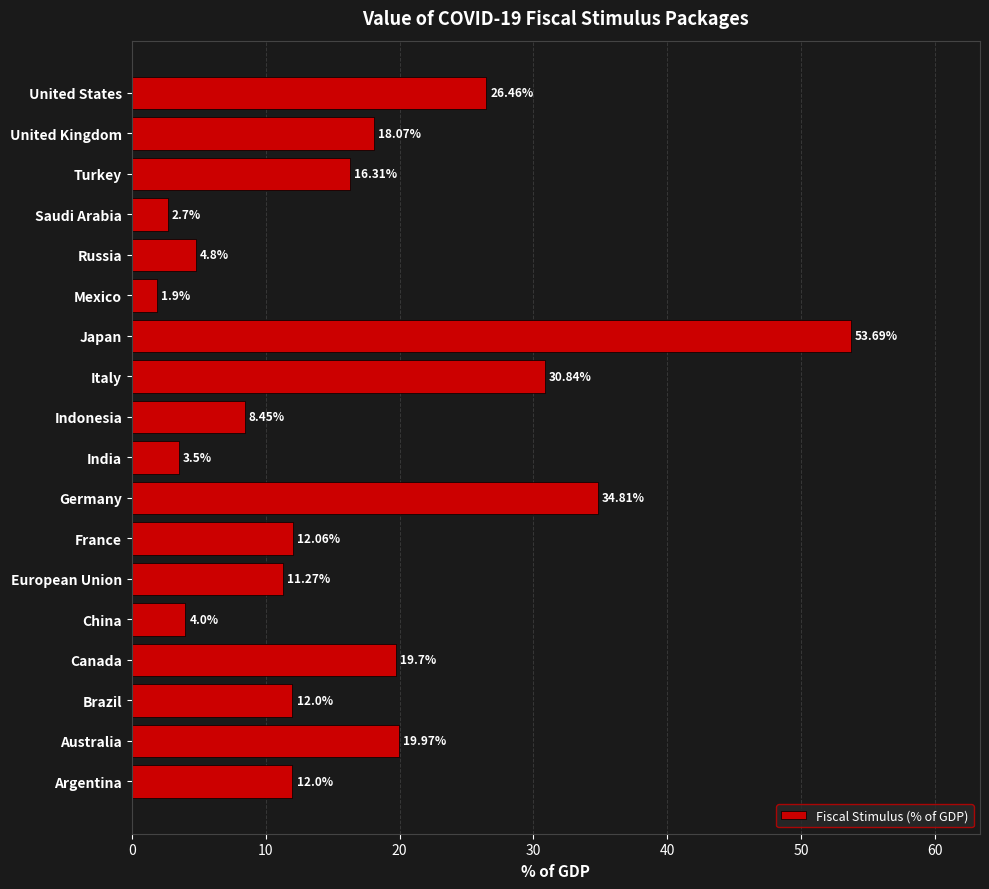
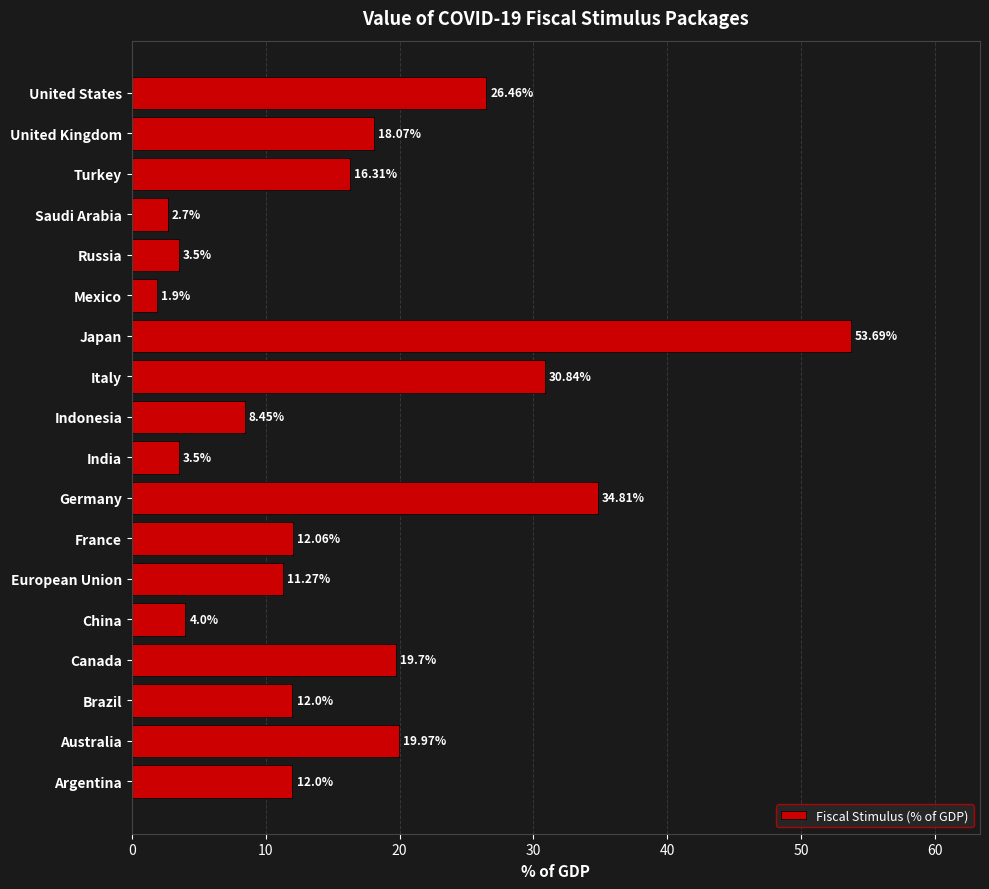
Russia: 4.8% -> 3.5%
